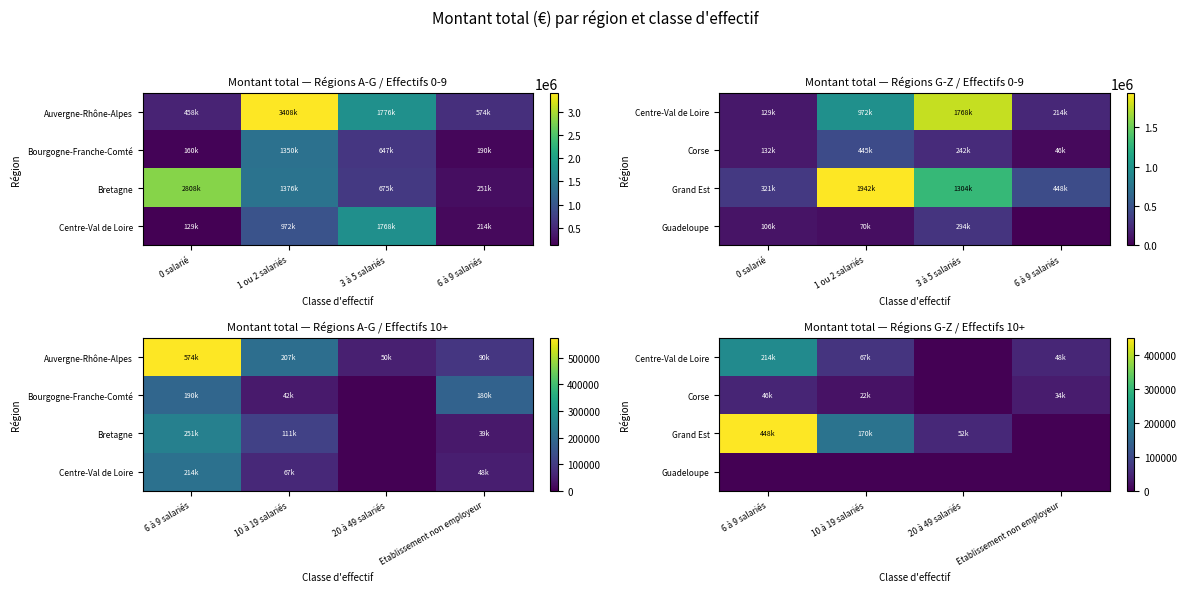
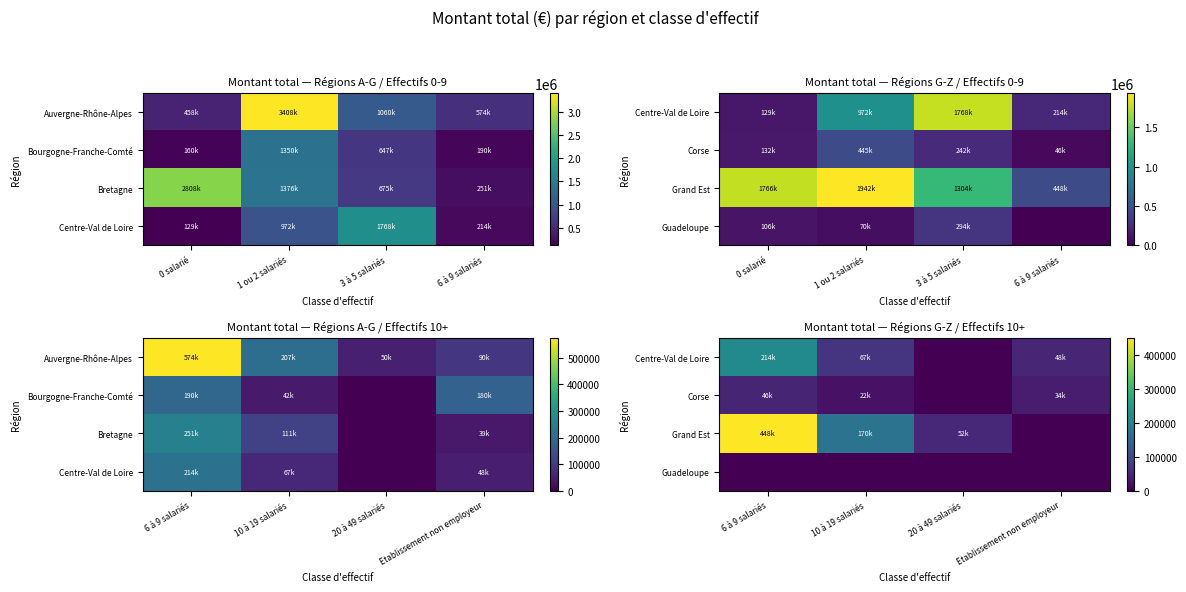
Montant total — Régions A-G / Effectifs 0-9, Auvergne-Rhône-Alpes, 3 à 5 salariés: 1776k -> 1060k
Montant total — Régions G-Z / Effectifs 0-9, Grand Est, 0 salarié: 321k -> 1766k
